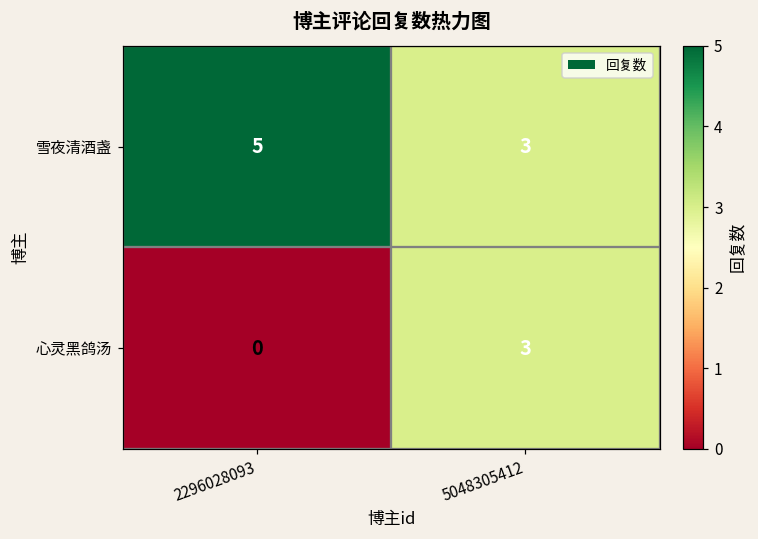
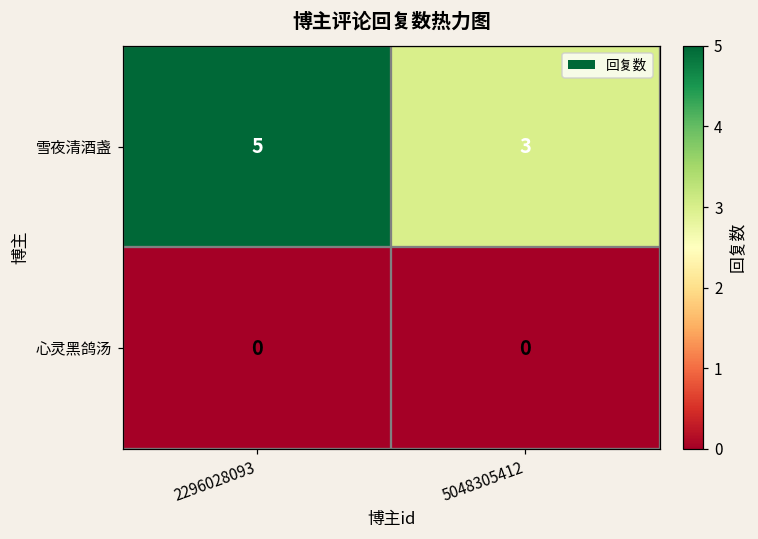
心灵黑鸽汤, 5048305412: 3 -> 0
